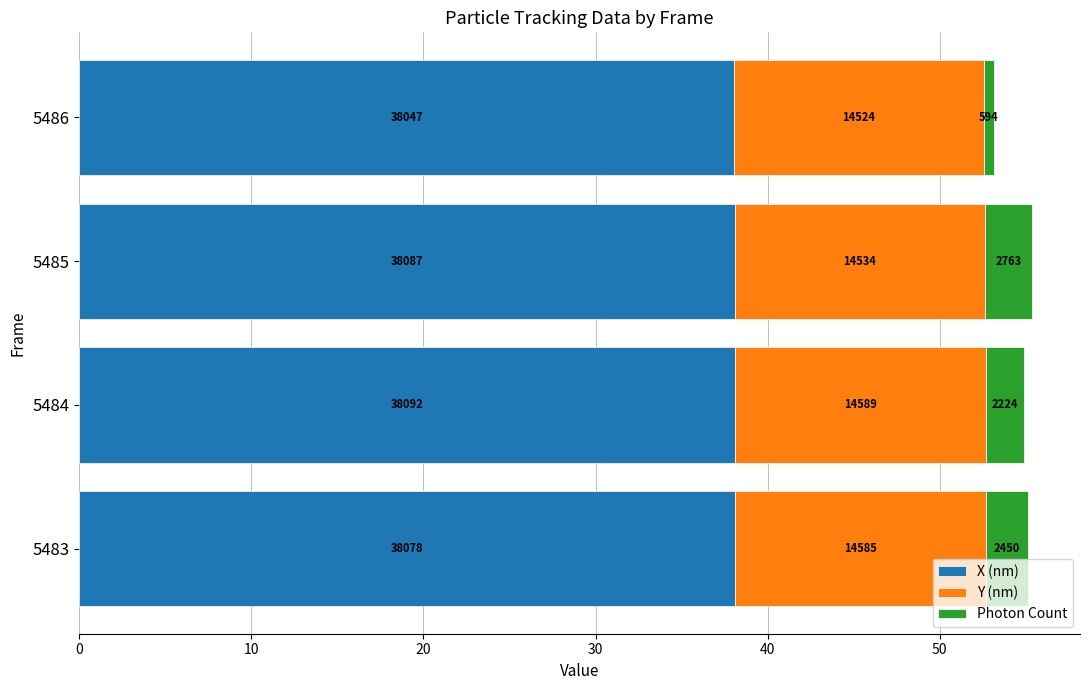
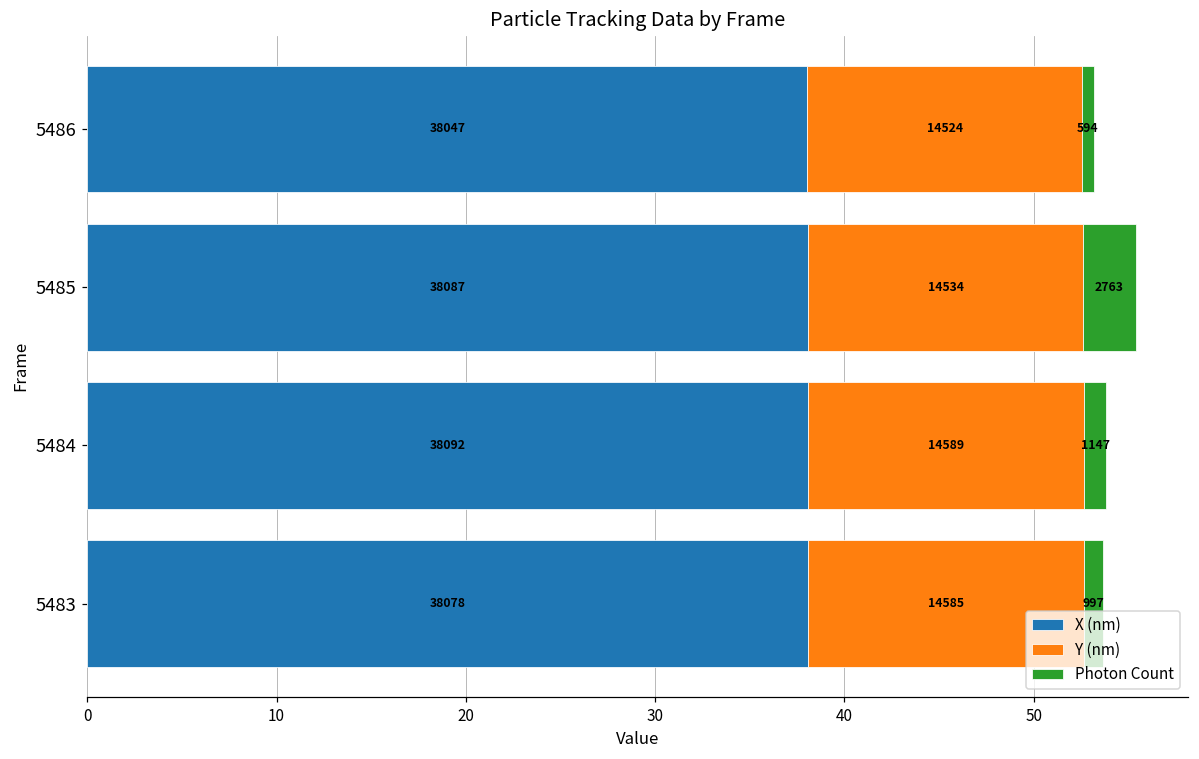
Photon Count, 5484: 2224 -> 1147
Photon Count, 5483: 2450 -> 997
